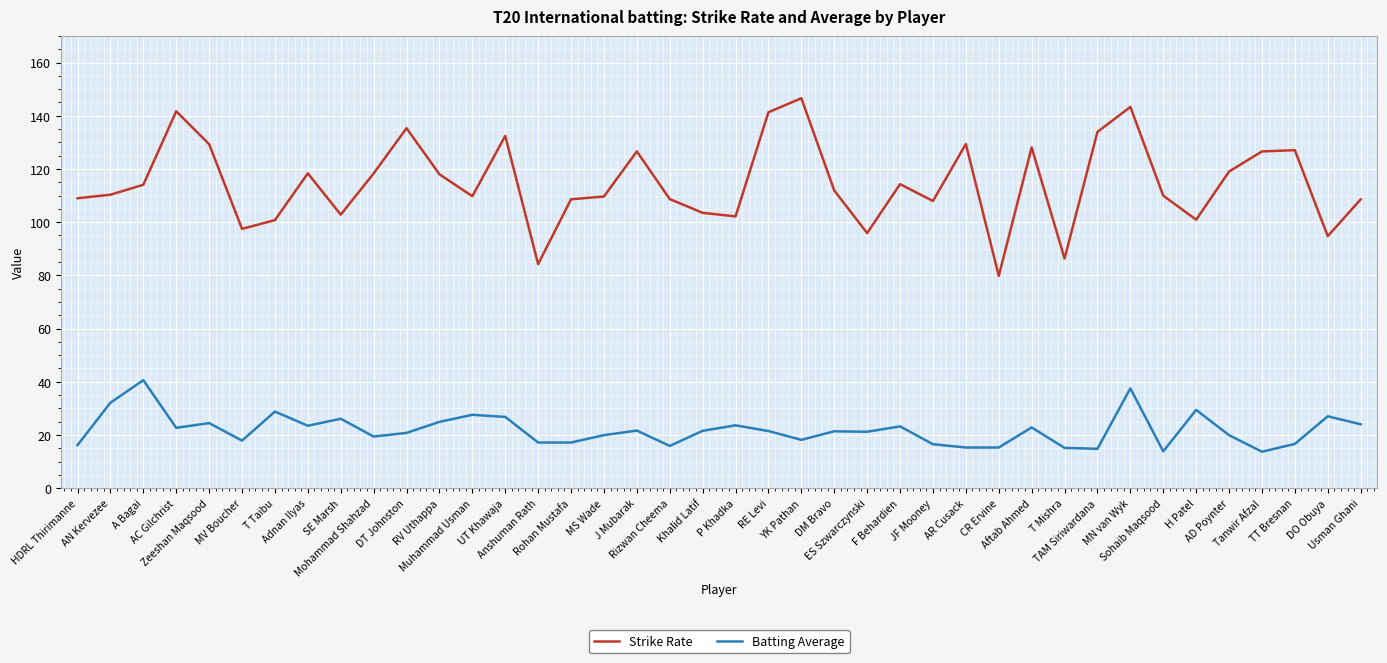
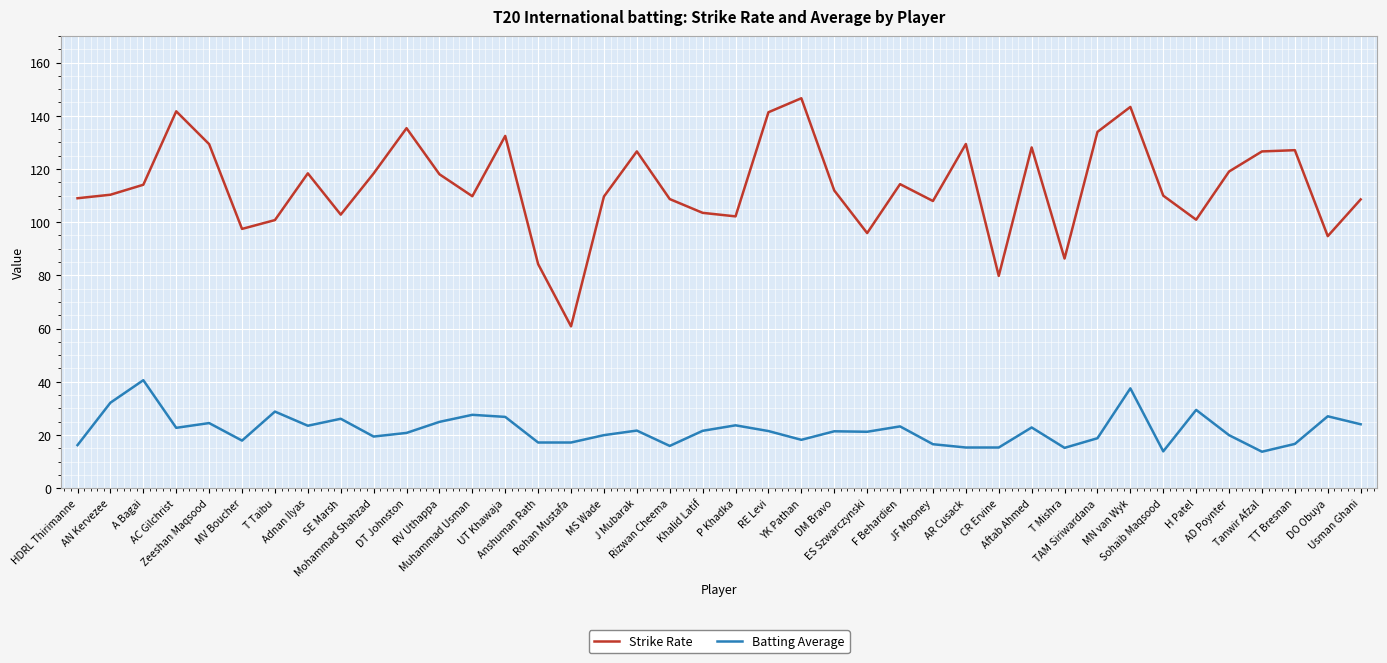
Strike Rate, Rohan Mustafa: 109 -> 61
Batting Average, TAM Siriwardana: 15 -> 19
